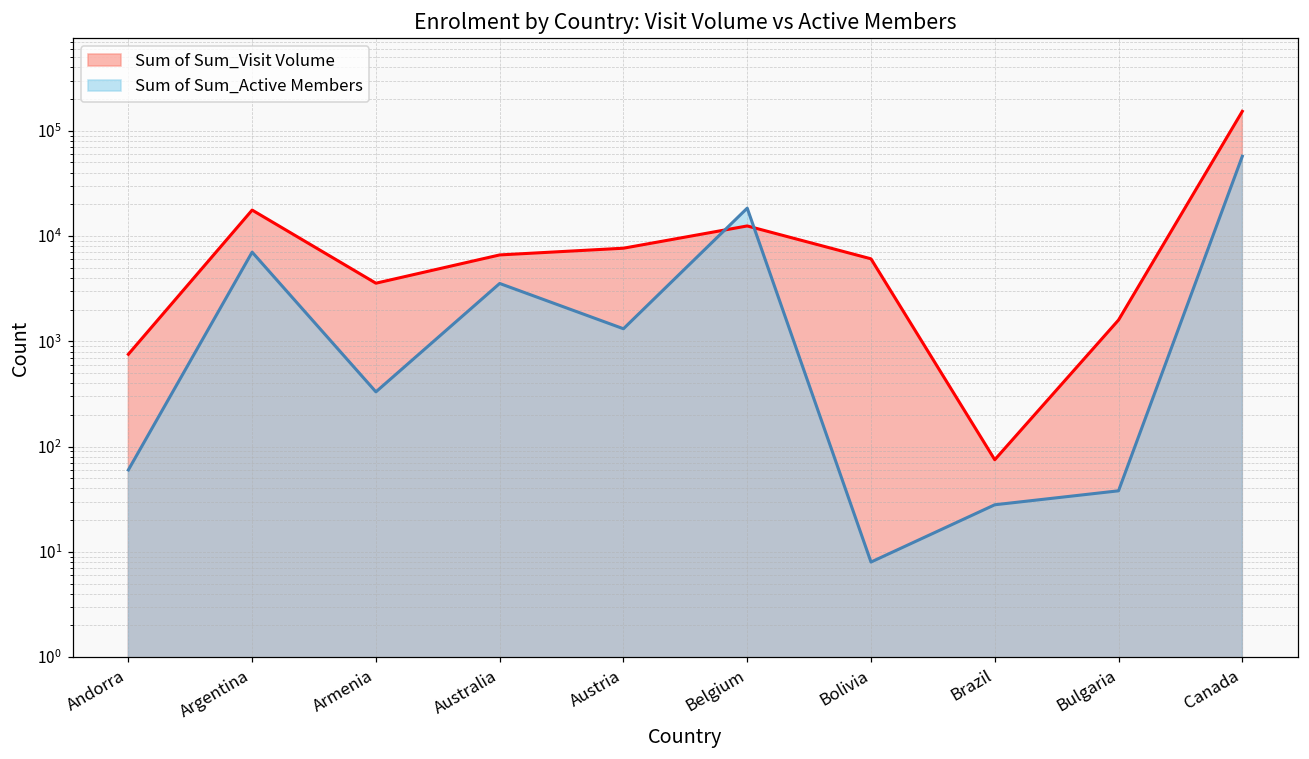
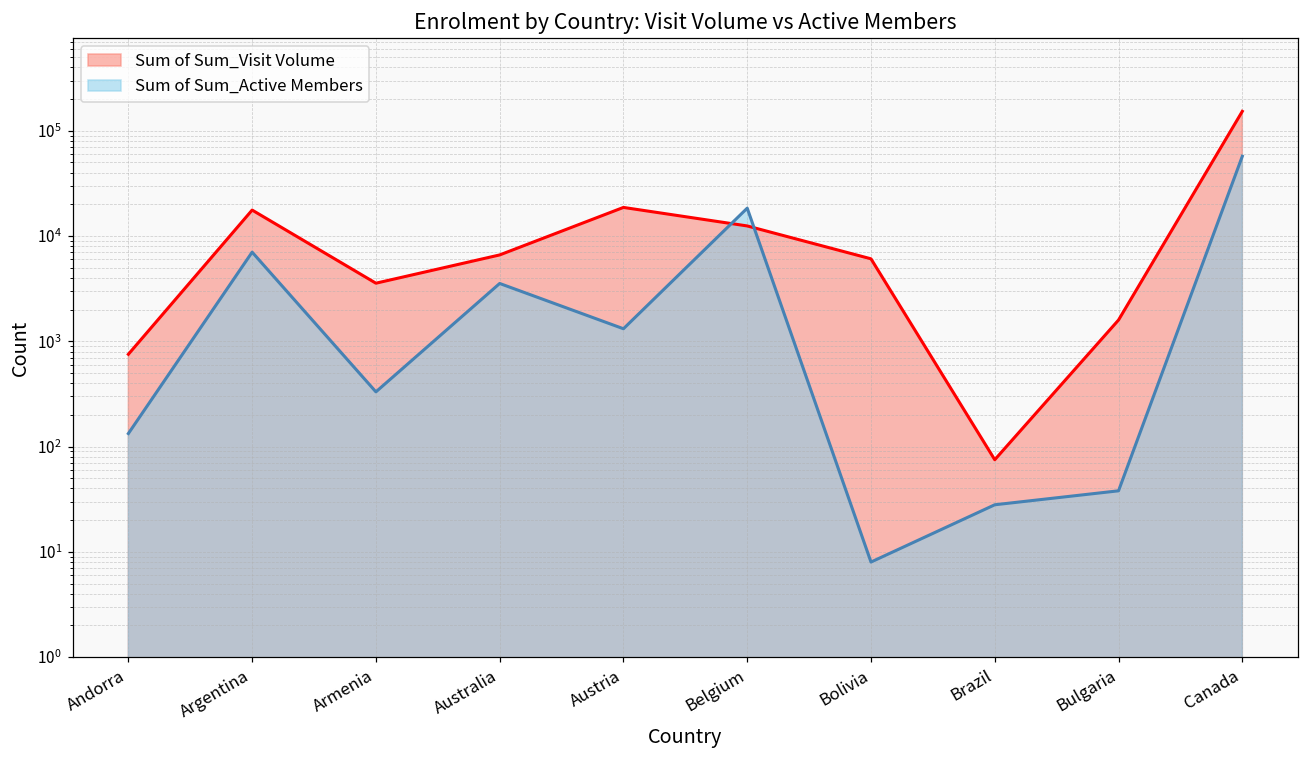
Sum of Sum_Active Members, Andorra: 60 -> 130
Sum of Sum_Visit Volume, Austria: 8000 -> 19000
